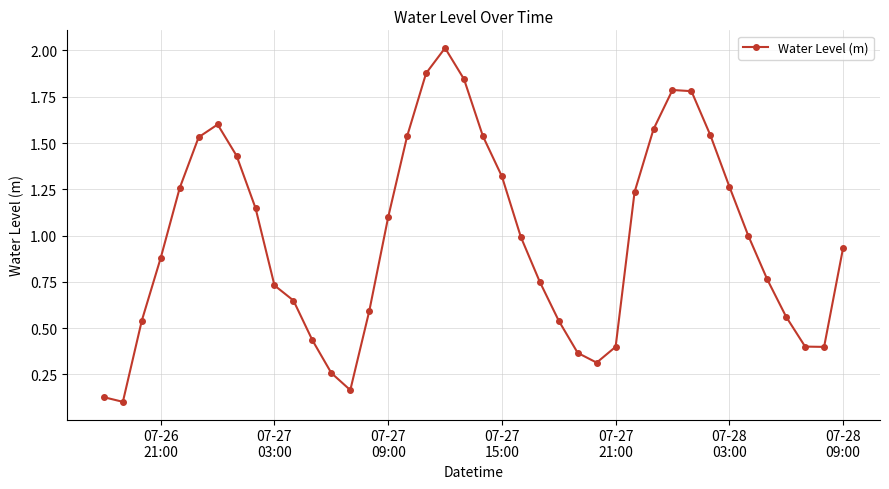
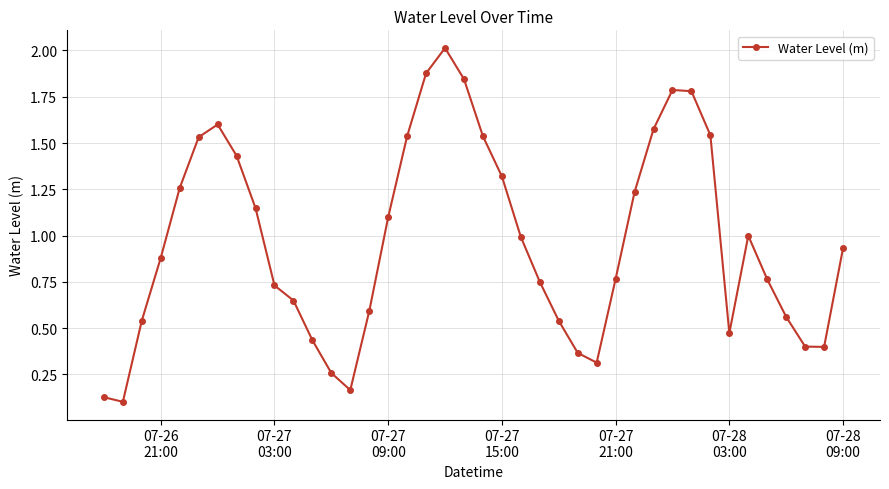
07-27 21:00: 0.40 -> 0.77
07-28 03:00: 1.27 -> 0.47
